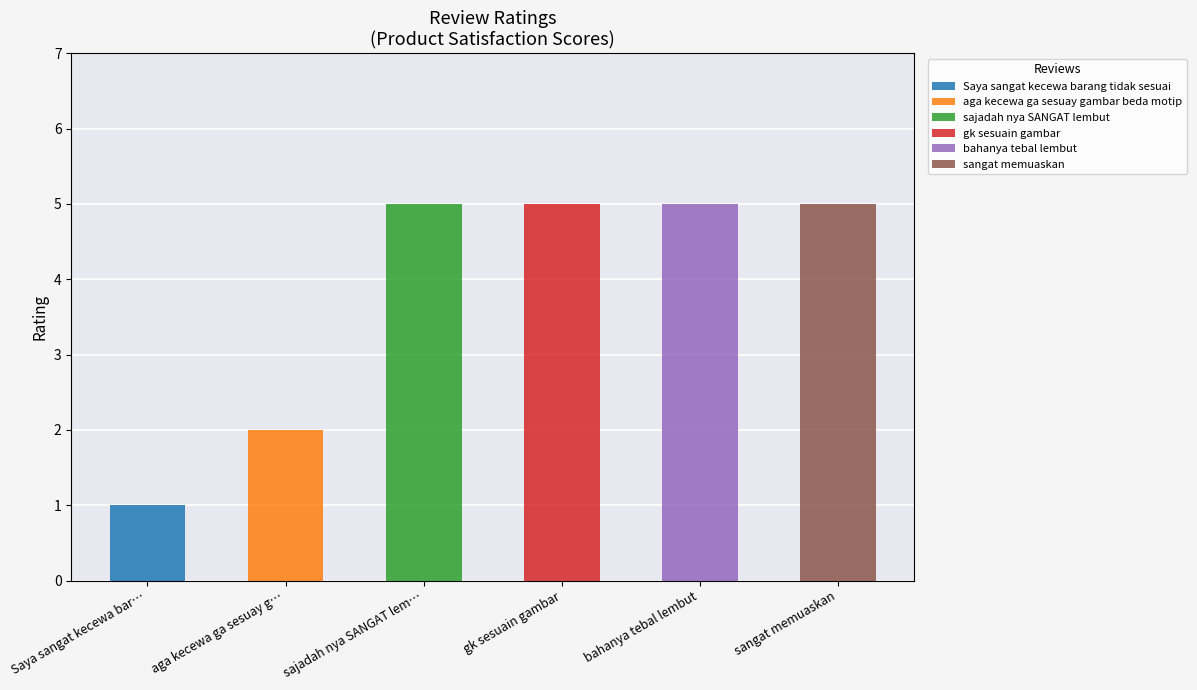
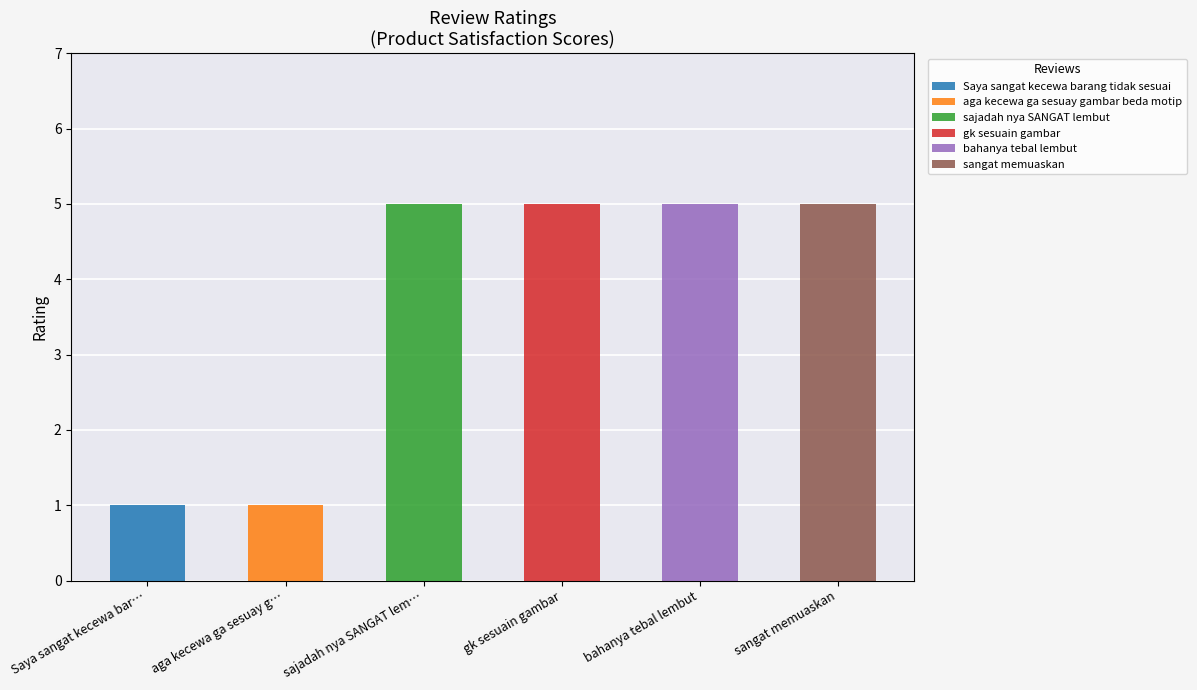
aga kecewa ga sesuay g…: 2 -> 1
